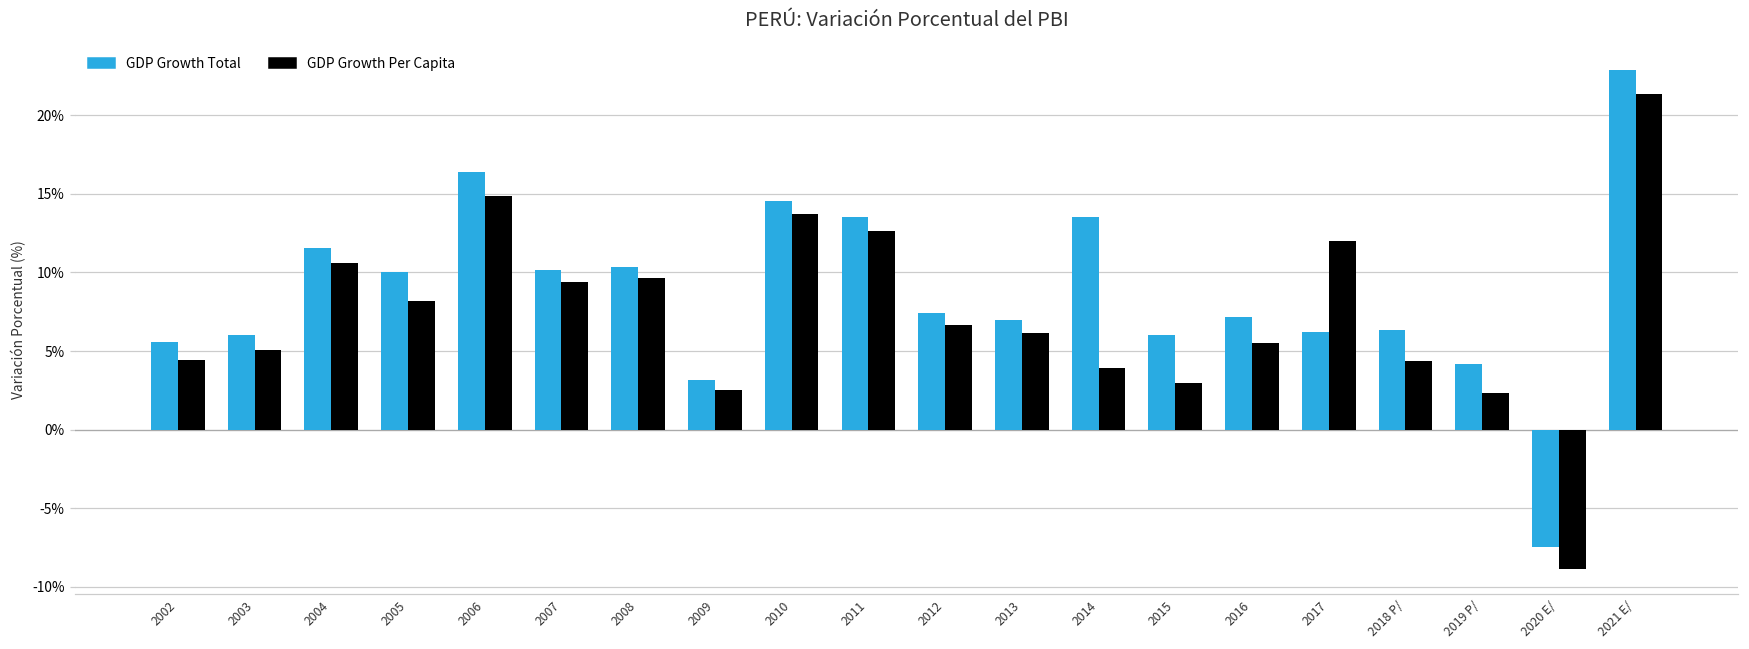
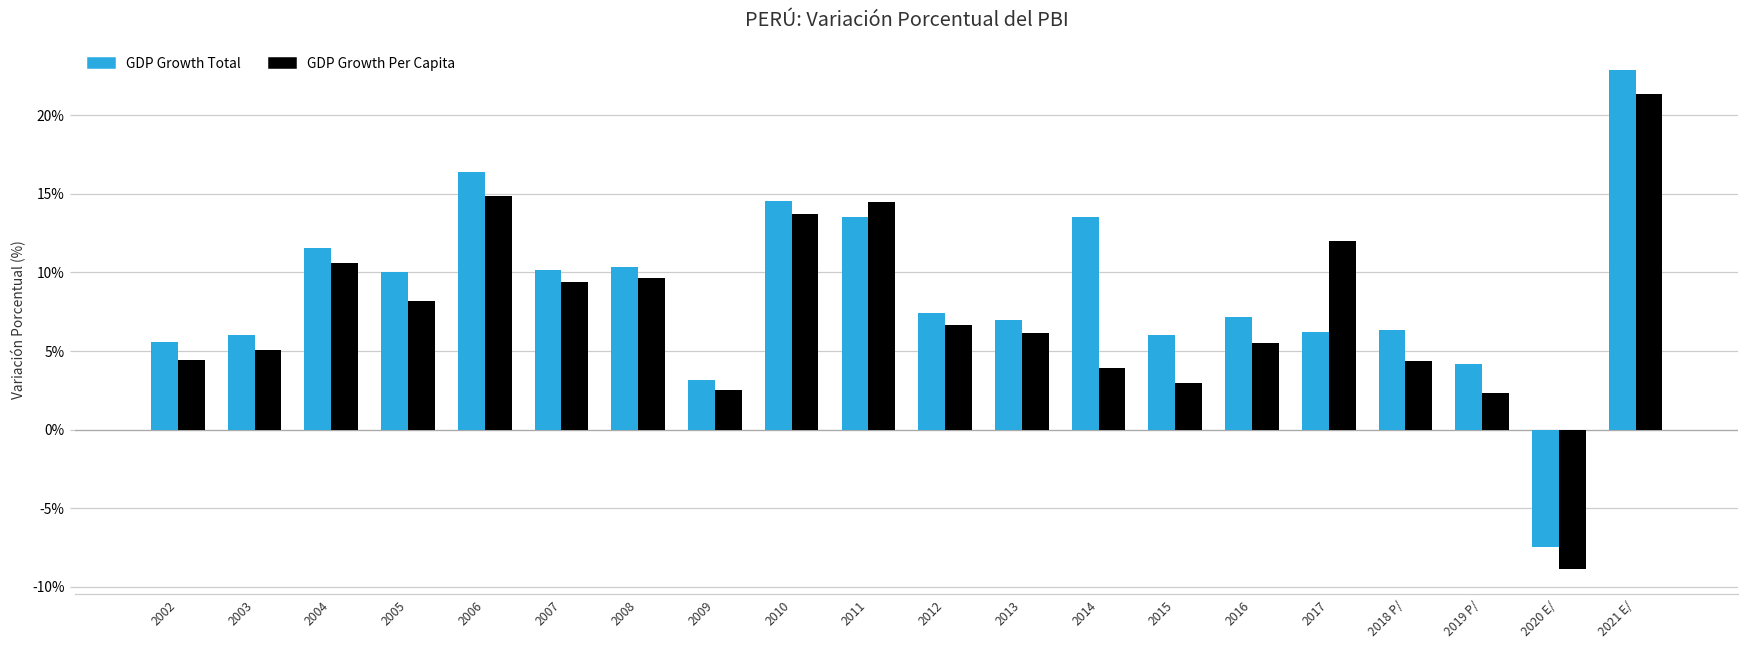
GDP Growth Per Capita, 2011: 12.7% -> 14.5%
